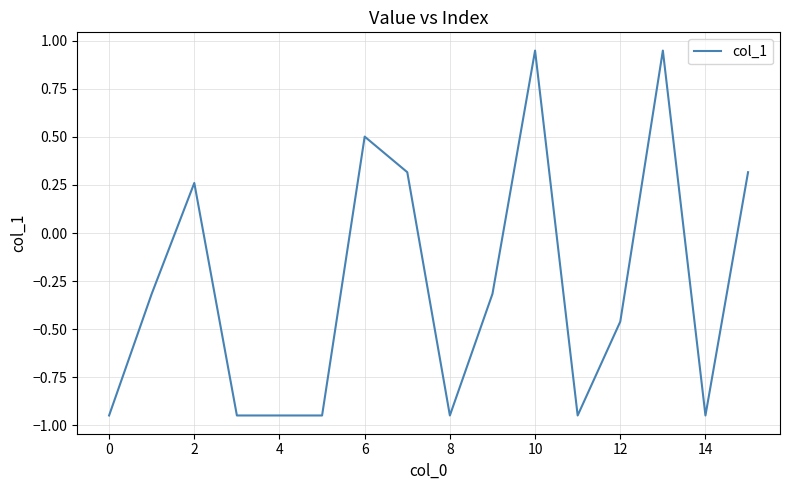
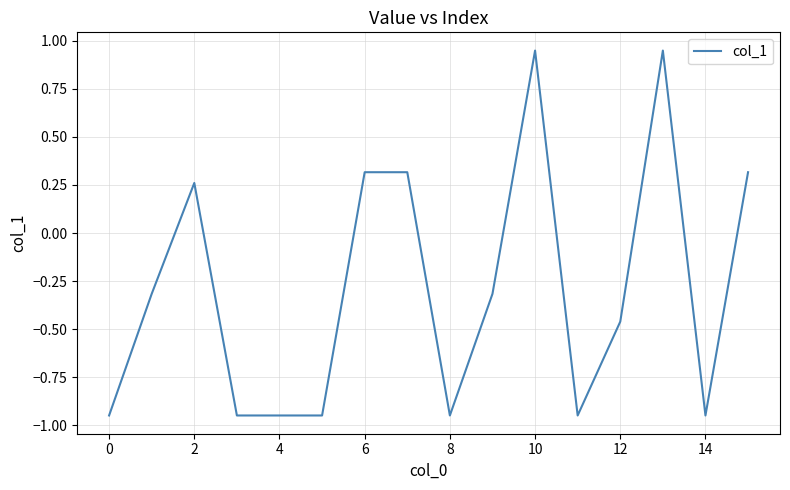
6: 0.50 -> 0.32
